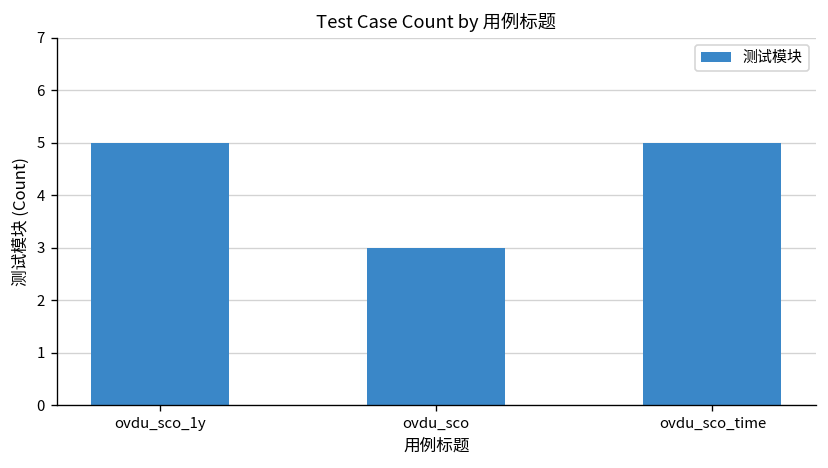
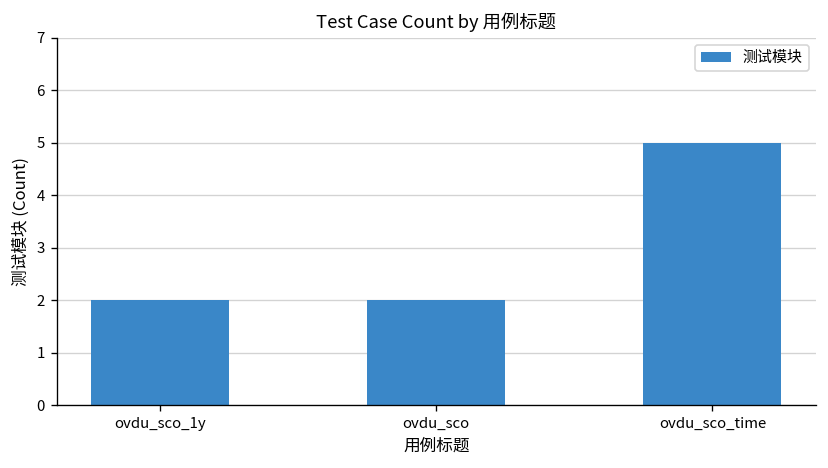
ovdu_sco_1y: 5 -> 2
ovdu_sco: 3 -> 2
